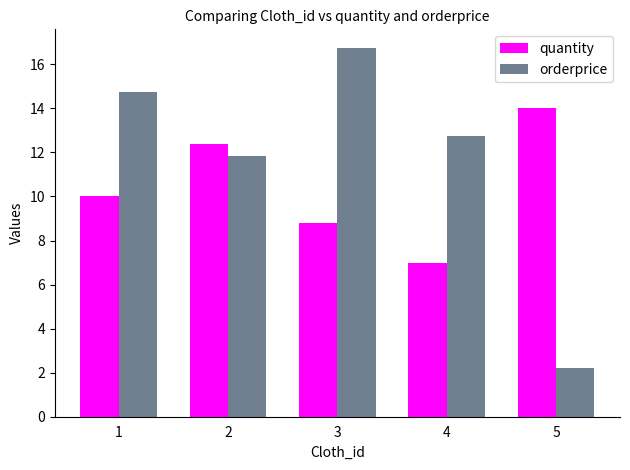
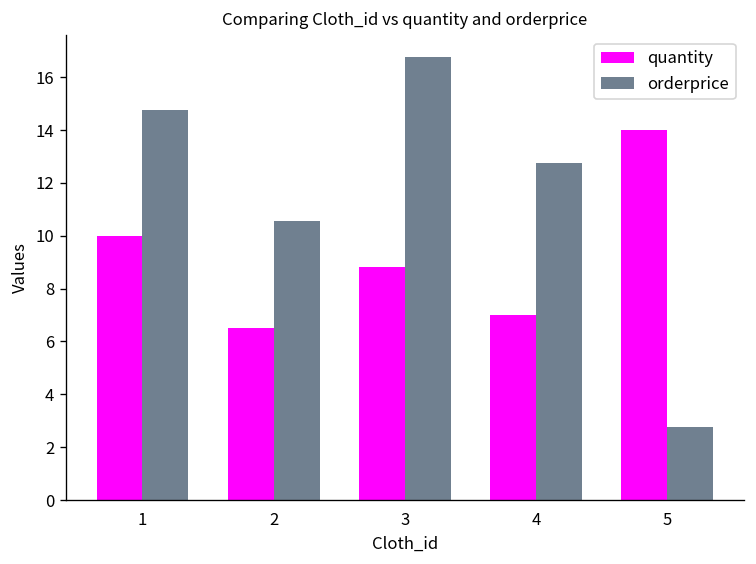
quantity, 2: 12.4 -> 6.5
orderprice, 2: 11.9 -> 10.6
orderprice, 5: 2.2 -> 2.8
